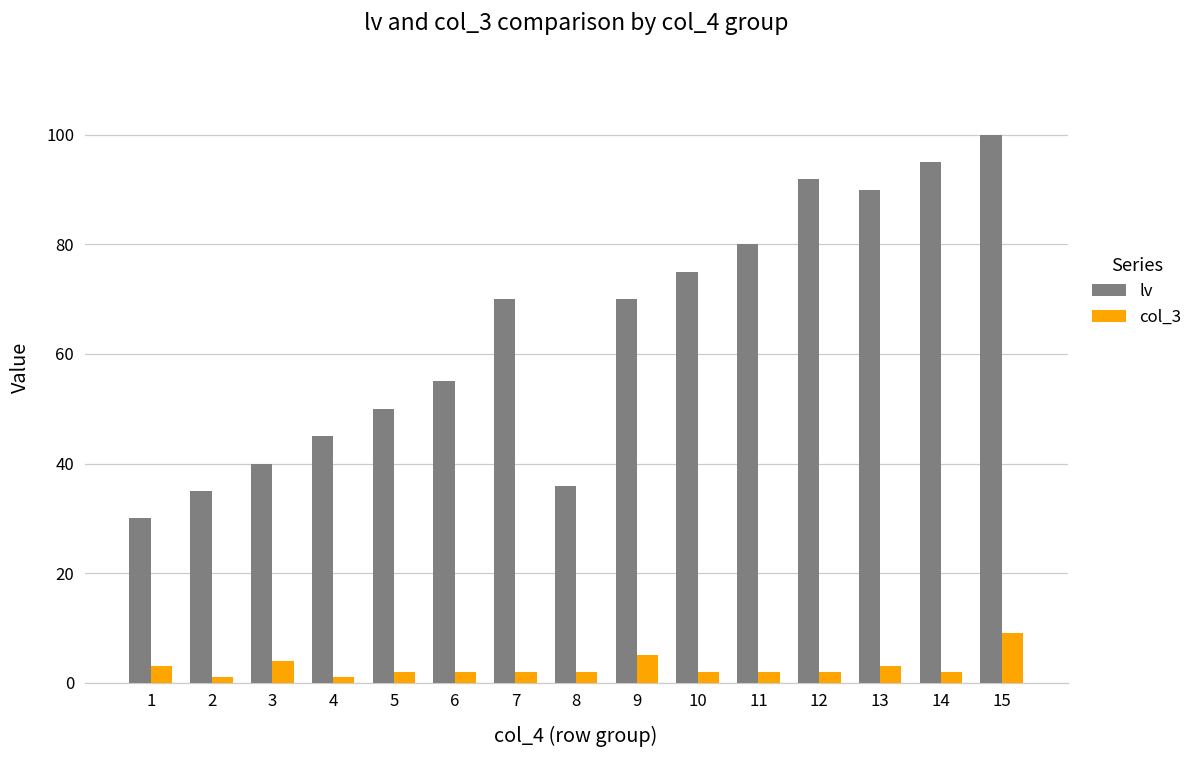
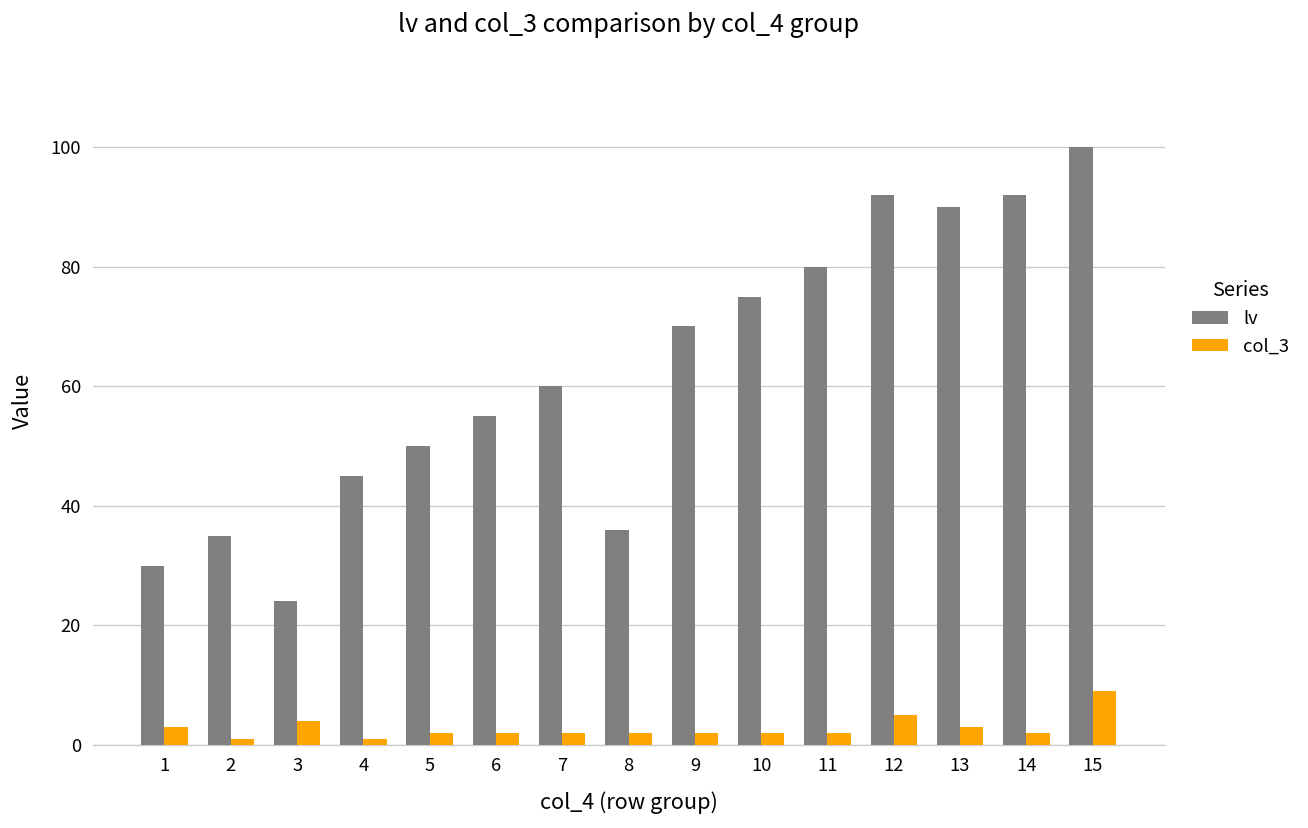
lv, 3: 40 -> 24
lv, 7: 70 -> 60
col_3, 9: 5 -> 2
col_3, 12: 2 -> 5
lv, 14: 95 -> 92
